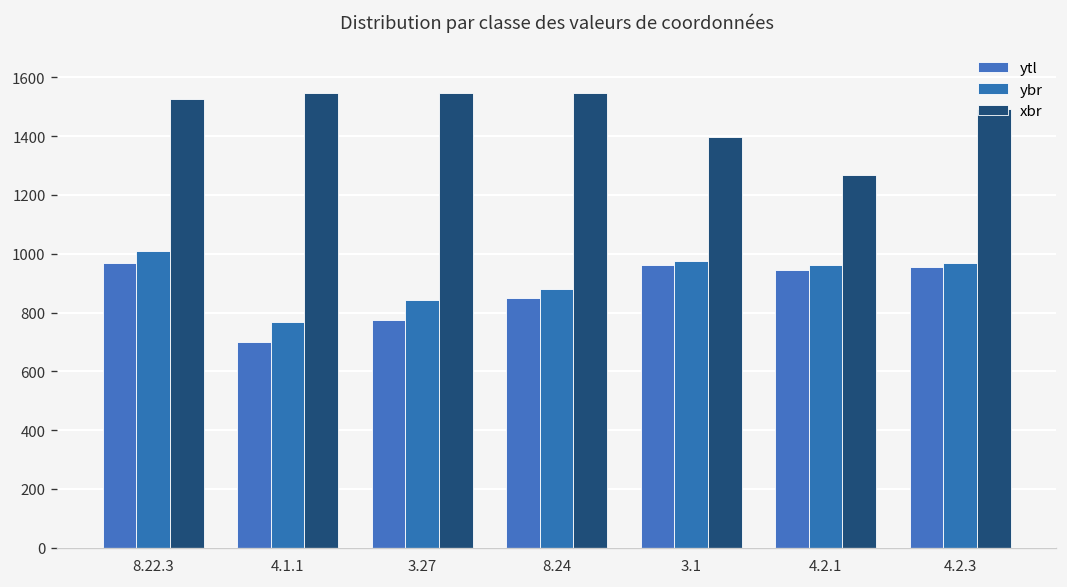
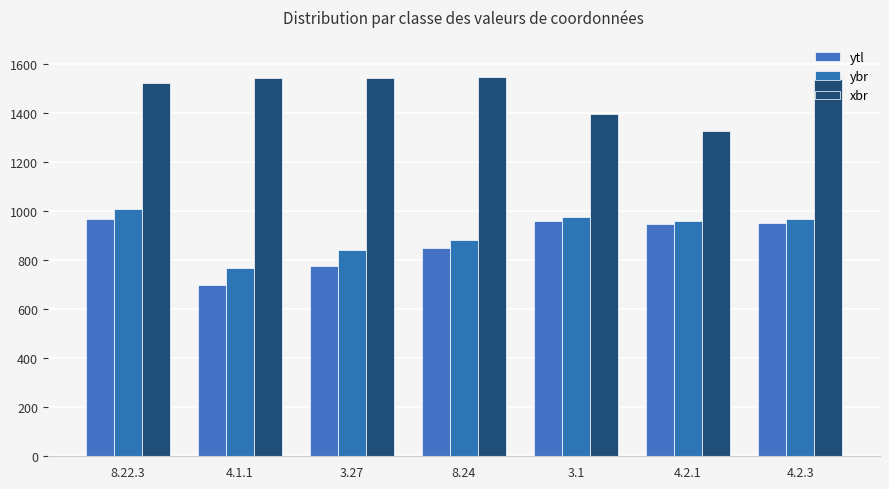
xbr, 4.2.1: 1270 -> 1330
xbr, 4.2.3: 1490 -> 1540
